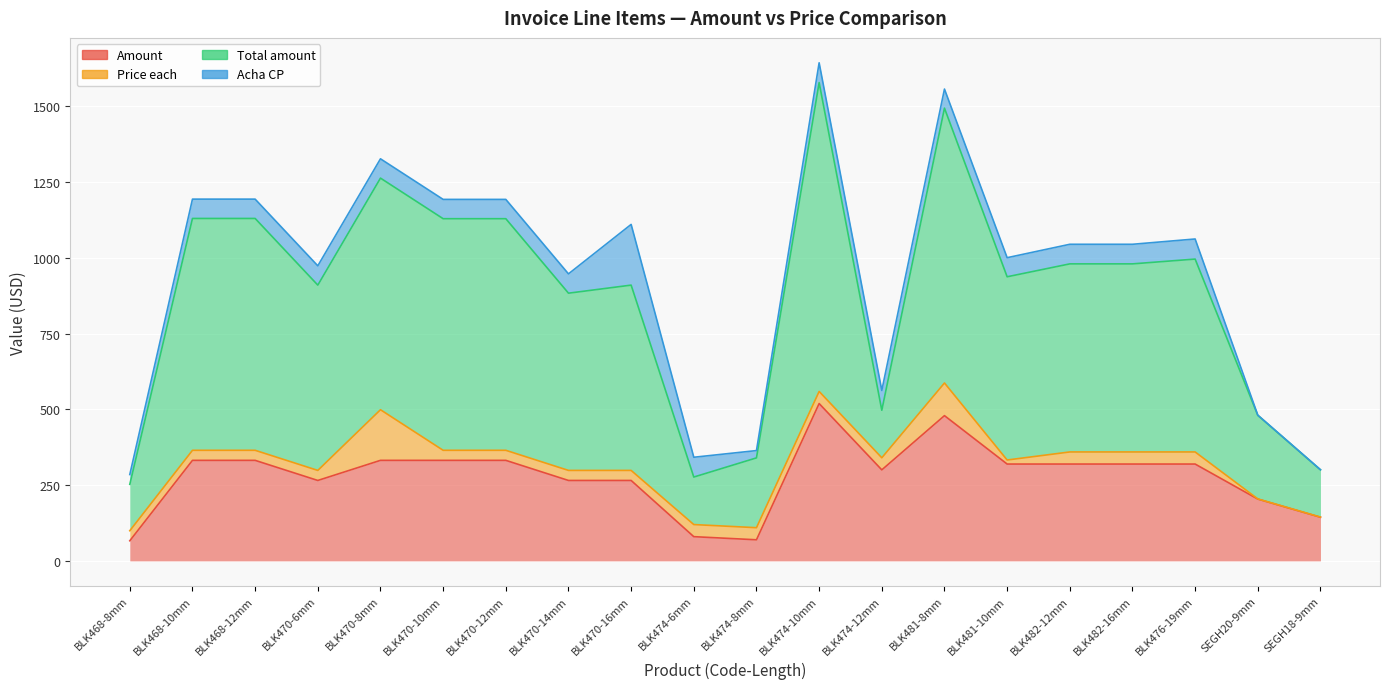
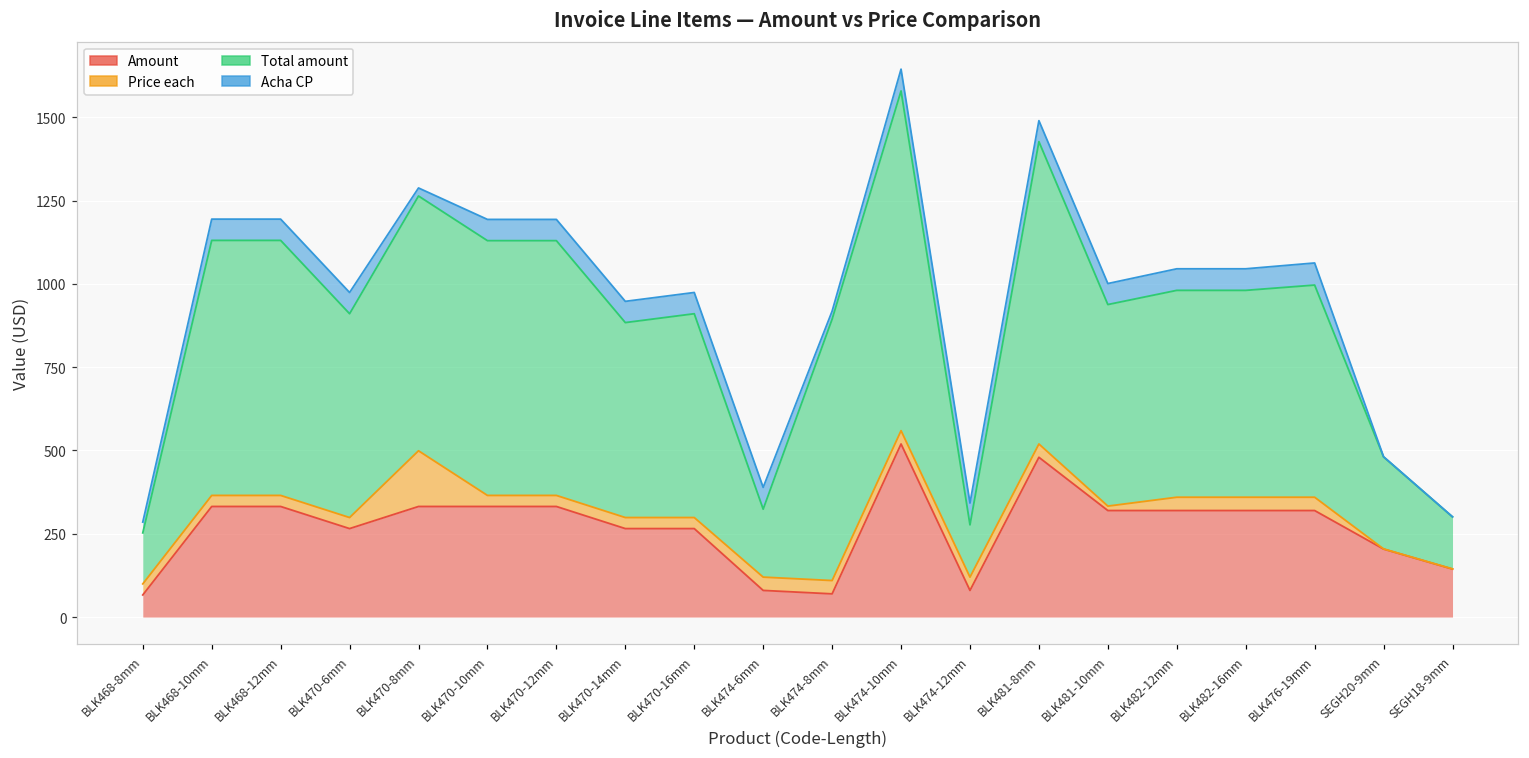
Acha CP, BLK470-8mm: 60 -> 20
Acha CP, BLK470-16mm: 200 -> 60
Total amount, BLK474-6mm: 160 -> 200
Total amount, BLK474-8mm: 230 -> 780
Amount, BLK474-12mm: 300 -> 80
Price each, BLK481-8mm: 110 -> 40
